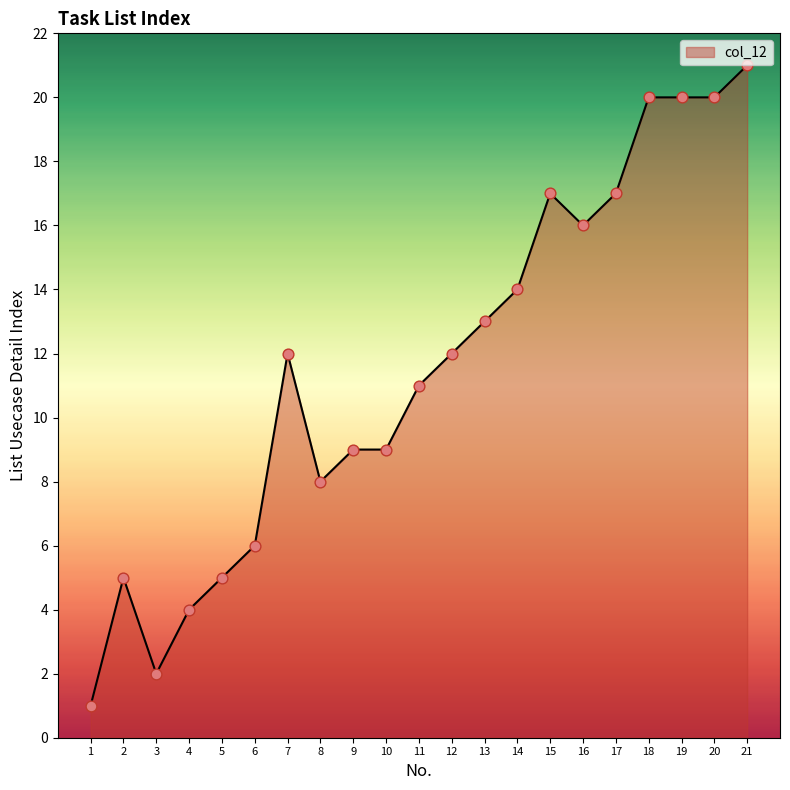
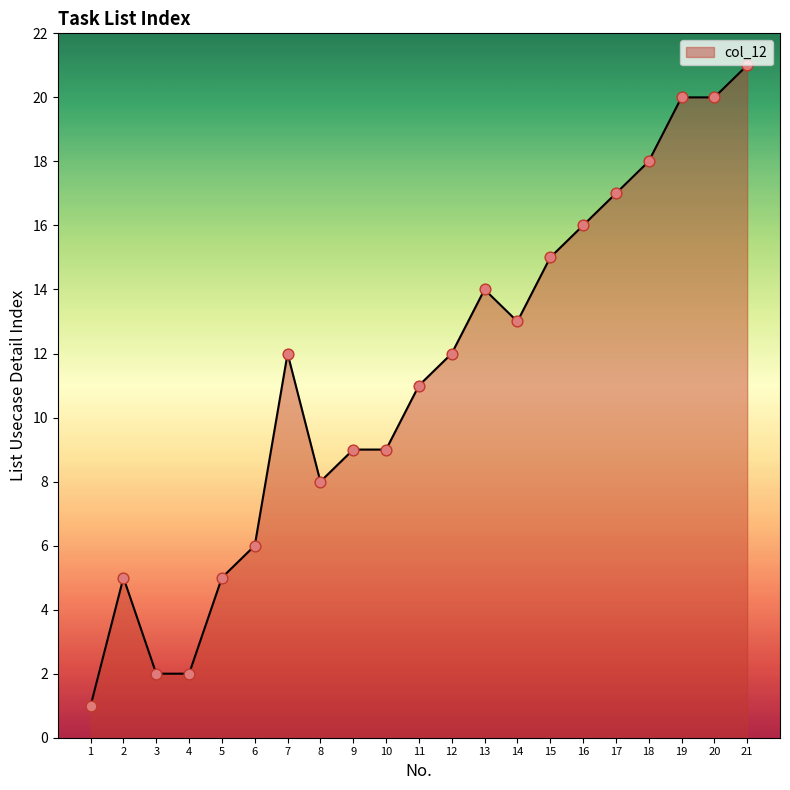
4: 4 -> 2
13: 13 -> 14
14: 14 -> 13
15: 17 -> 15
18: 20 -> 18
